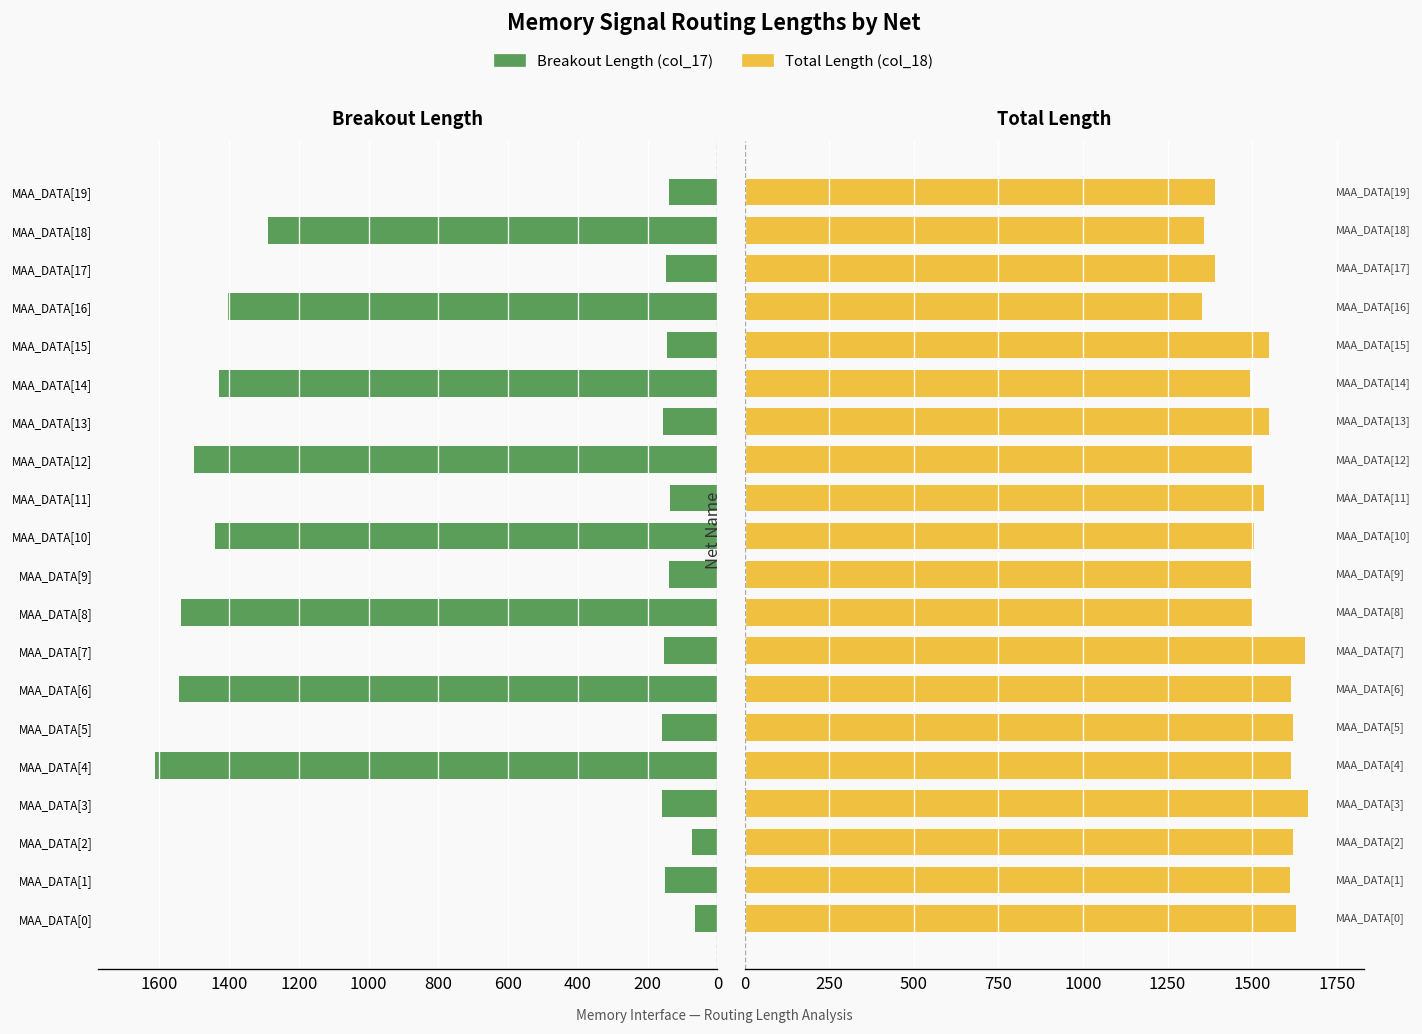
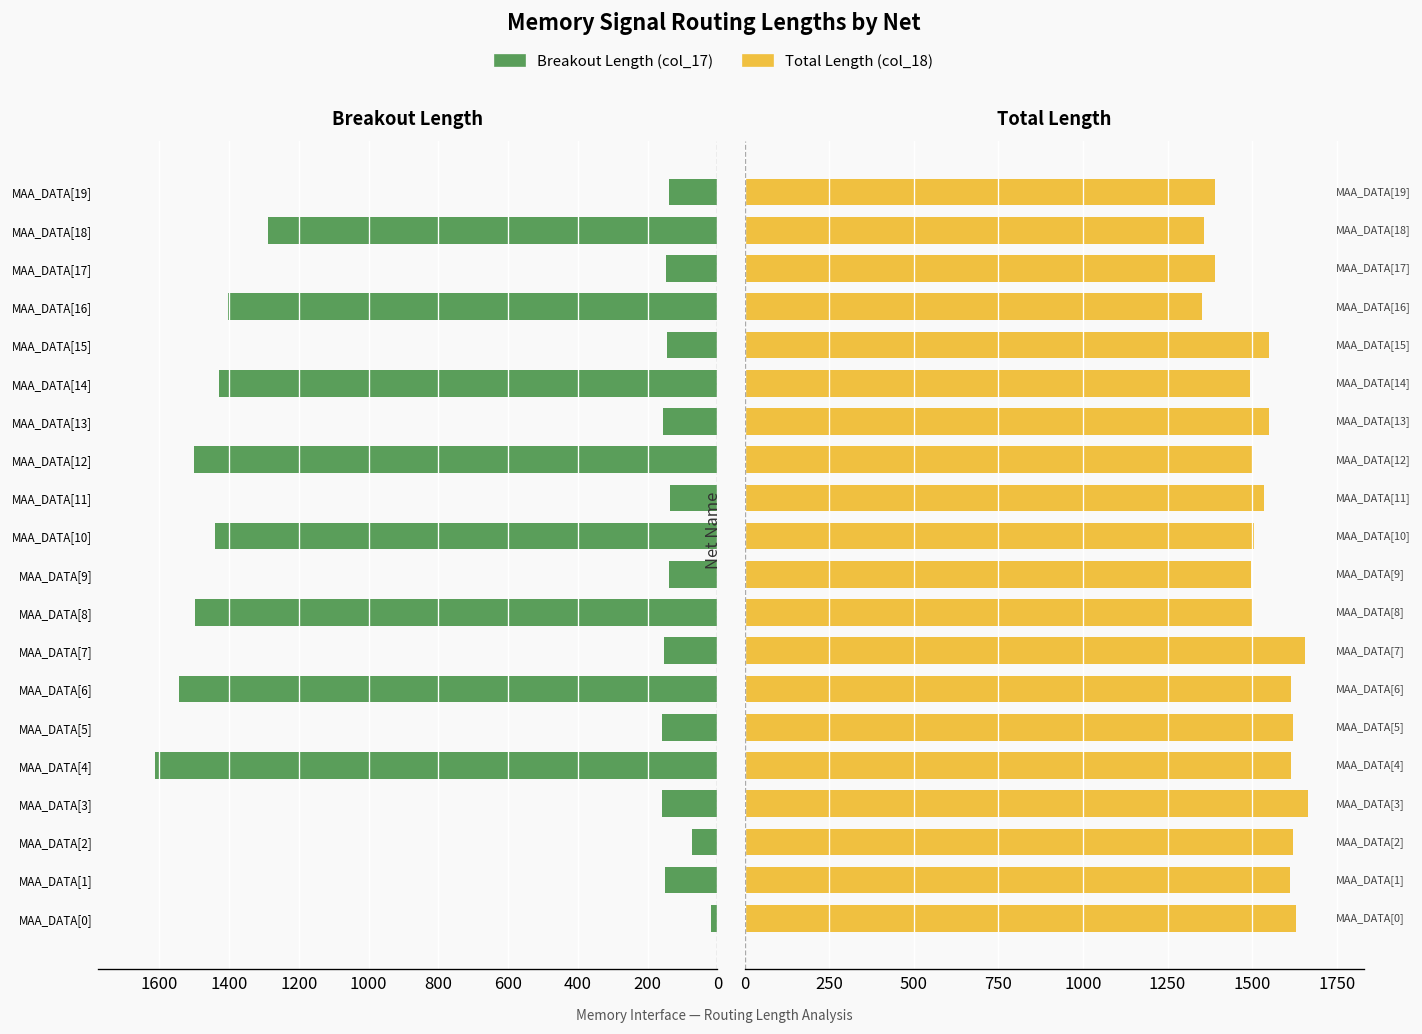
Breakout Length, MAA_DATA[8]: 1540 -> 1500
Breakout Length, MAA_DATA[0]: 60 -> 20
